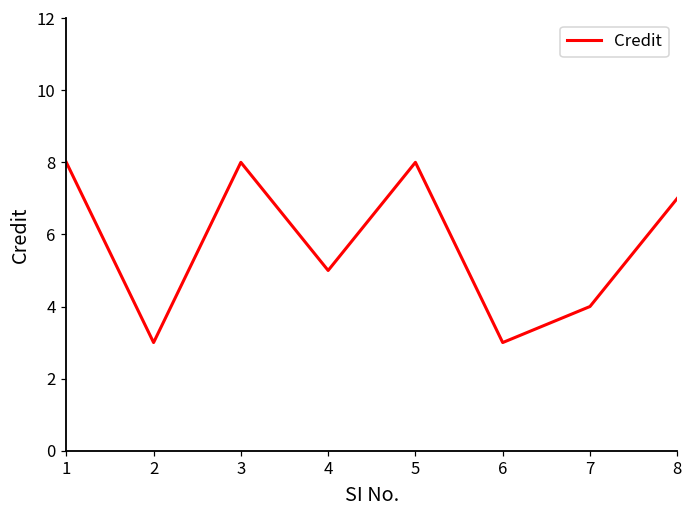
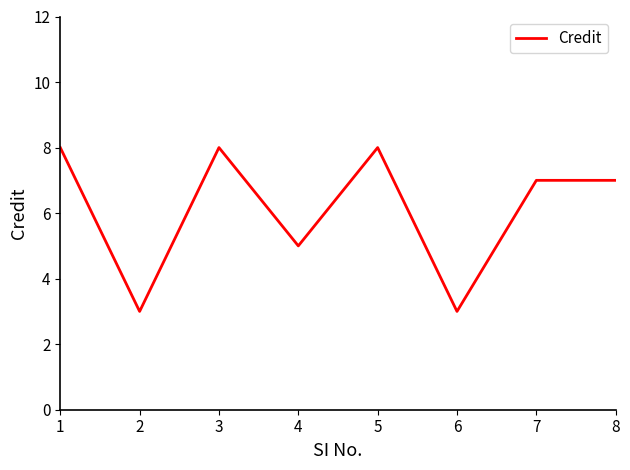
7: 4 -> 7
